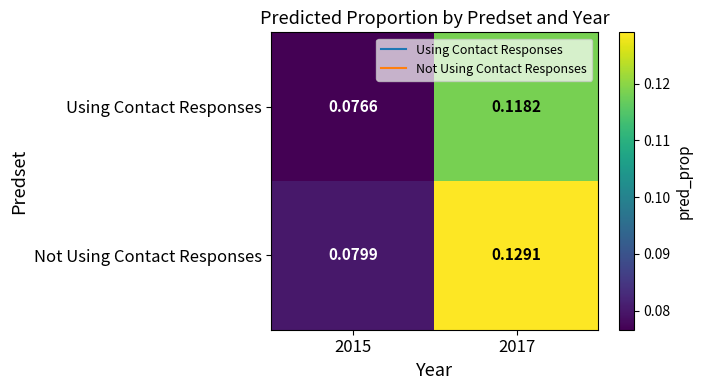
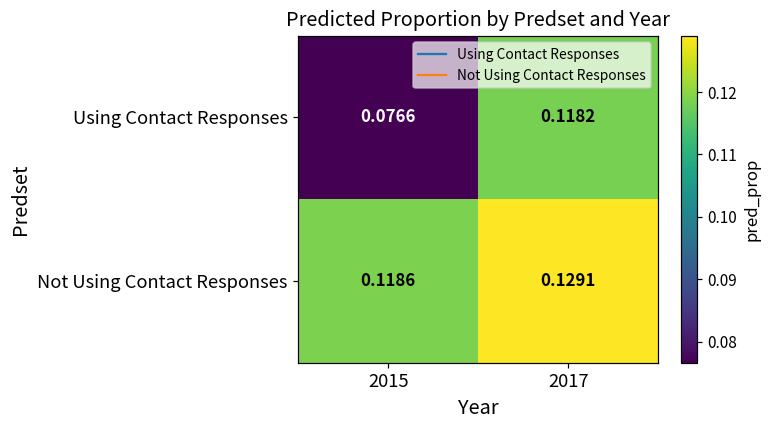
Not Using Contact Responses, 2015: 0.0799 -> 0.1186
